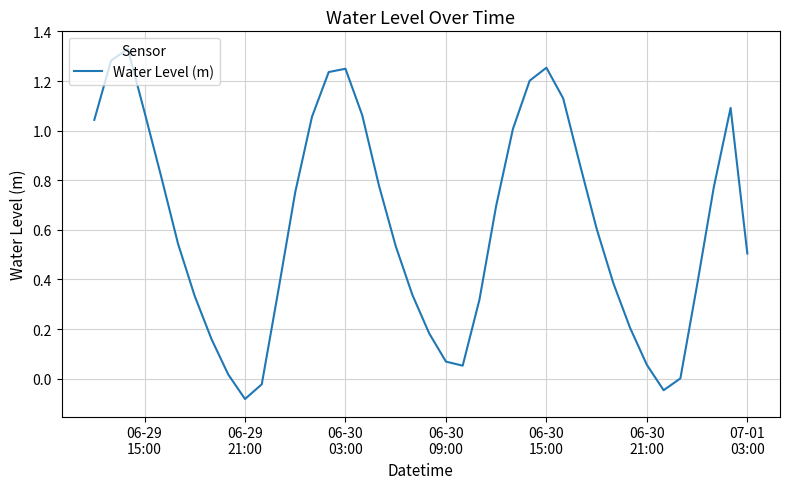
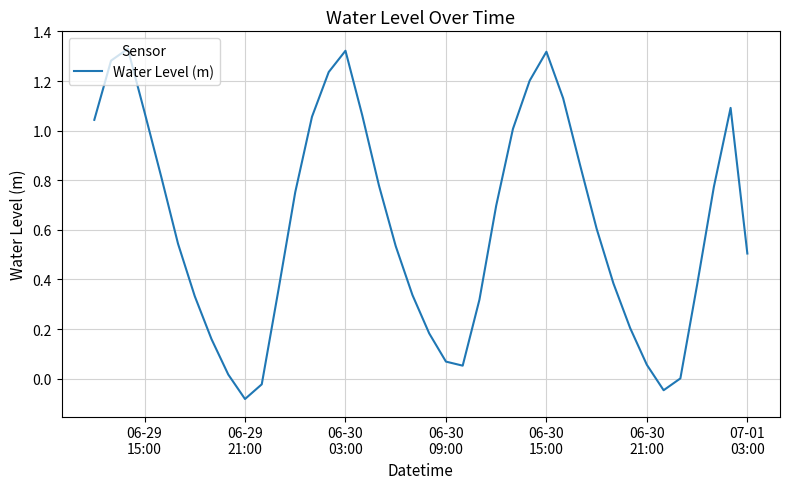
06-30 03:00: 1.25 -> 1.32
06-30 15:00: 1.25 -> 1.32
